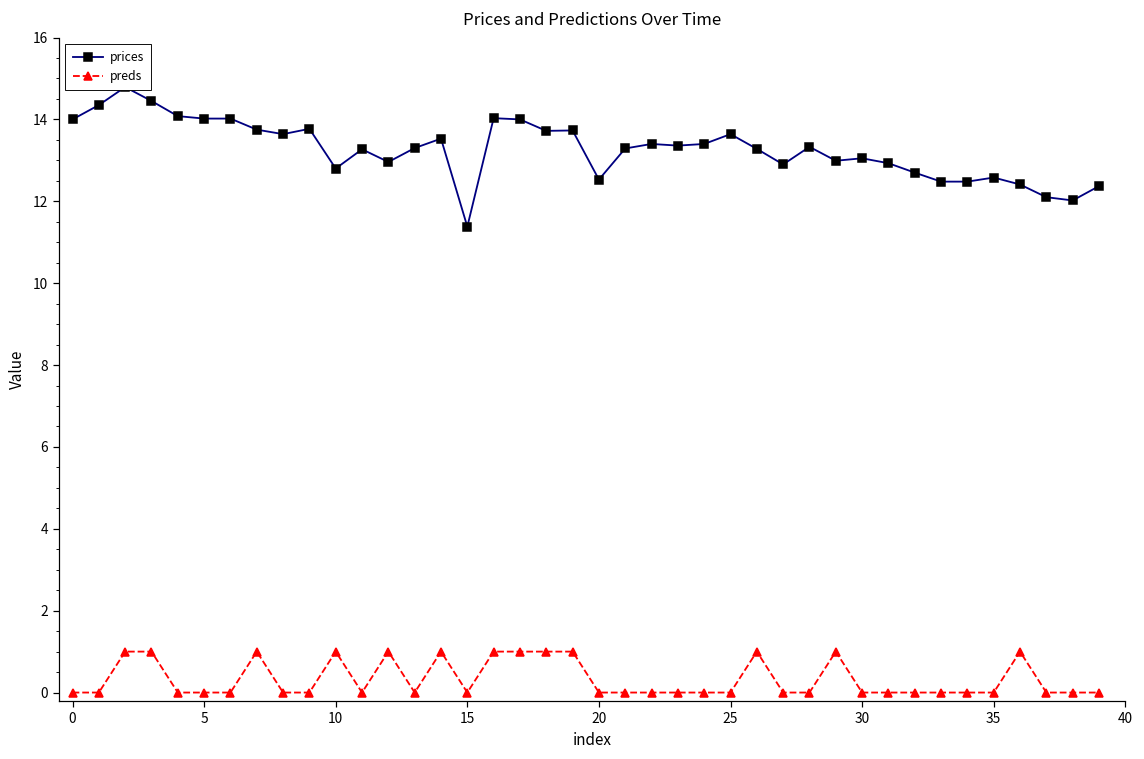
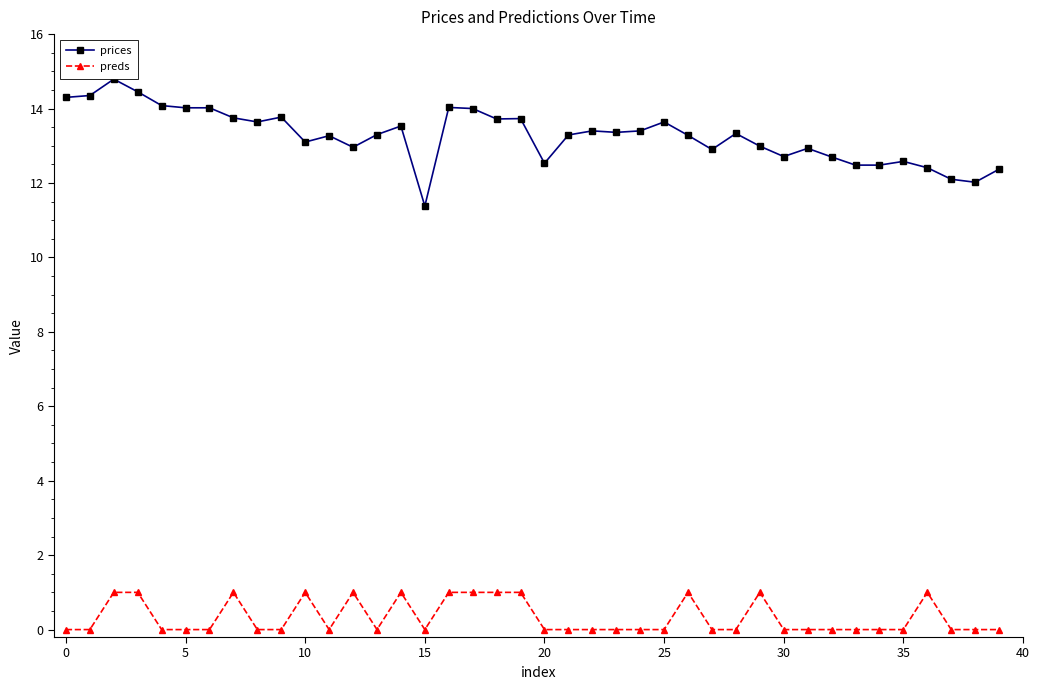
prices, 0: 14.0 -> 14.3
prices, 10: 12.8 -> 13.1
prices, 30: 13.1 -> 12.7
